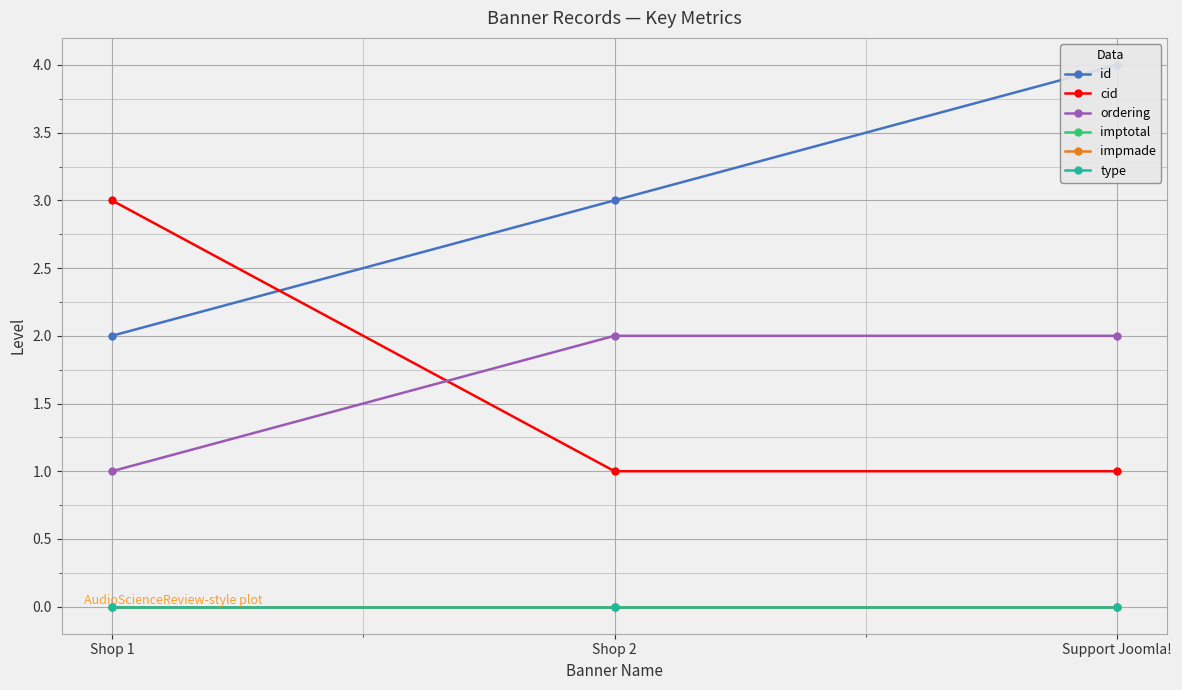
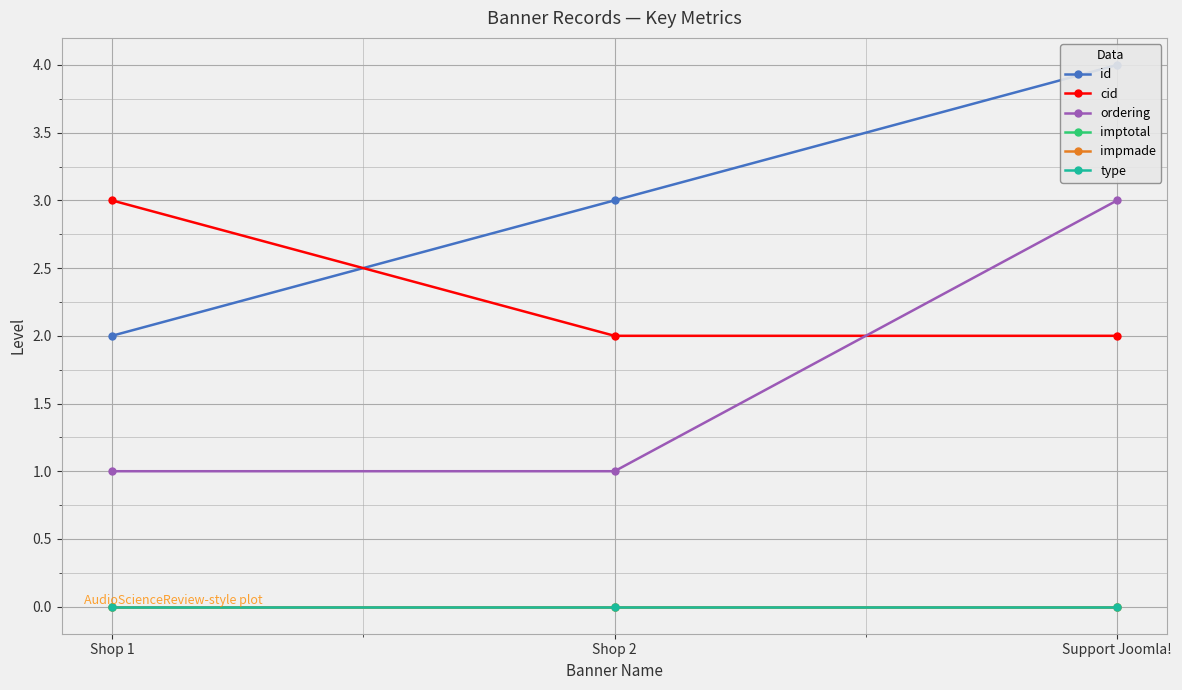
cid, Shop 2: 1 -> 2
ordering, Shop 2: 2 -> 1
cid, Support Joomla!: 1 -> 2
ordering, Support Joomla!: 2 -> 3
